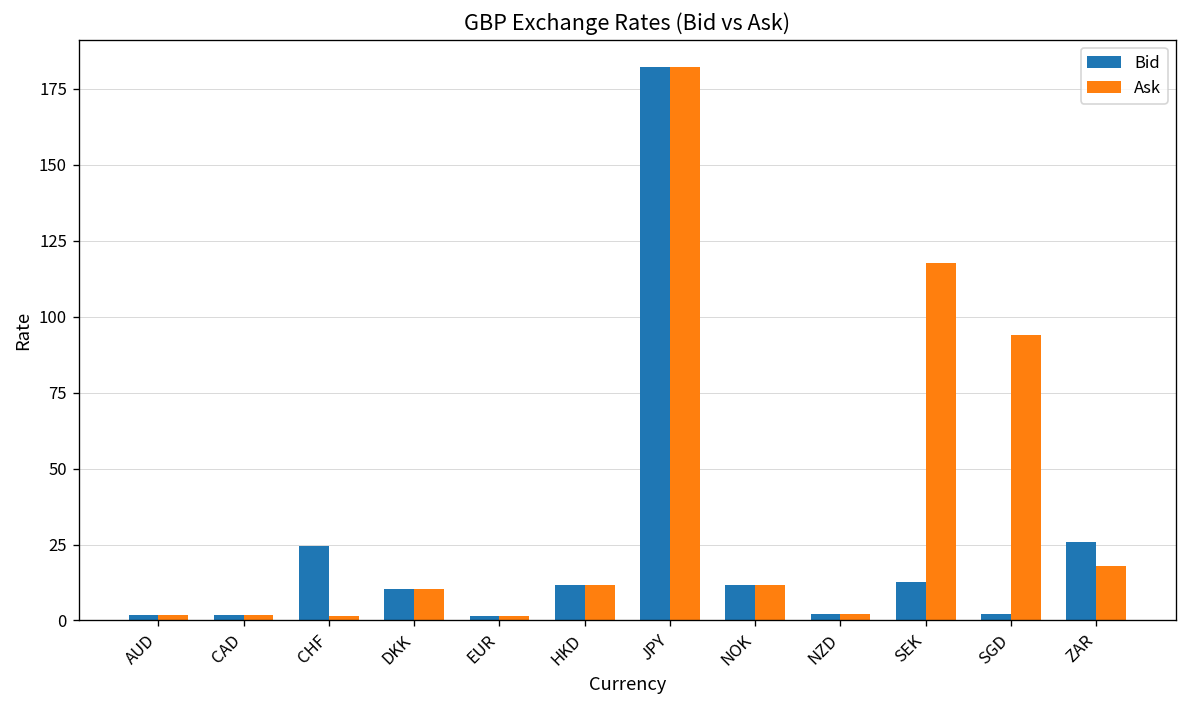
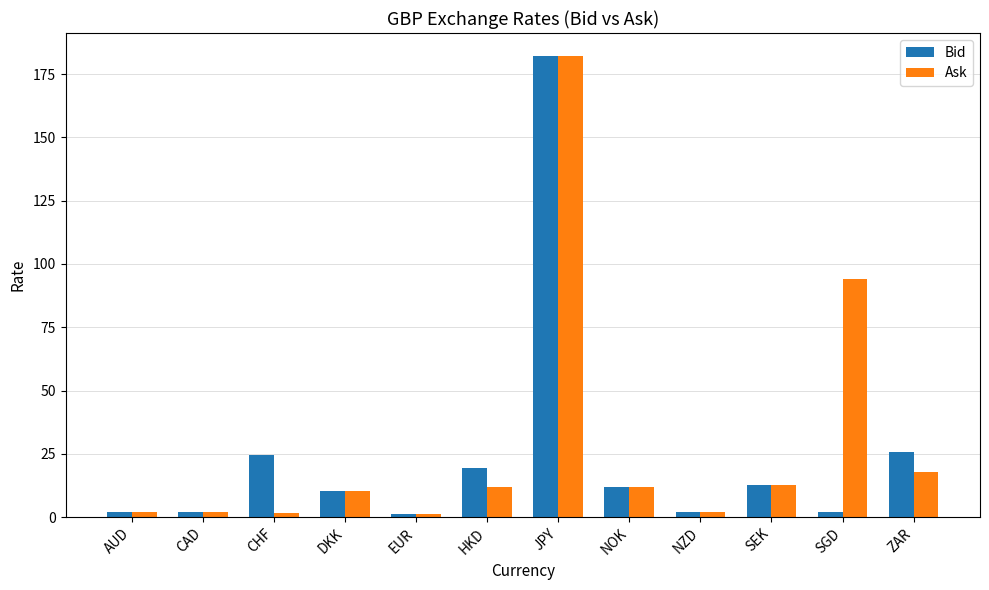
Bid, HKD: 12 -> 19
Ask, SEK: 118 -> 13
